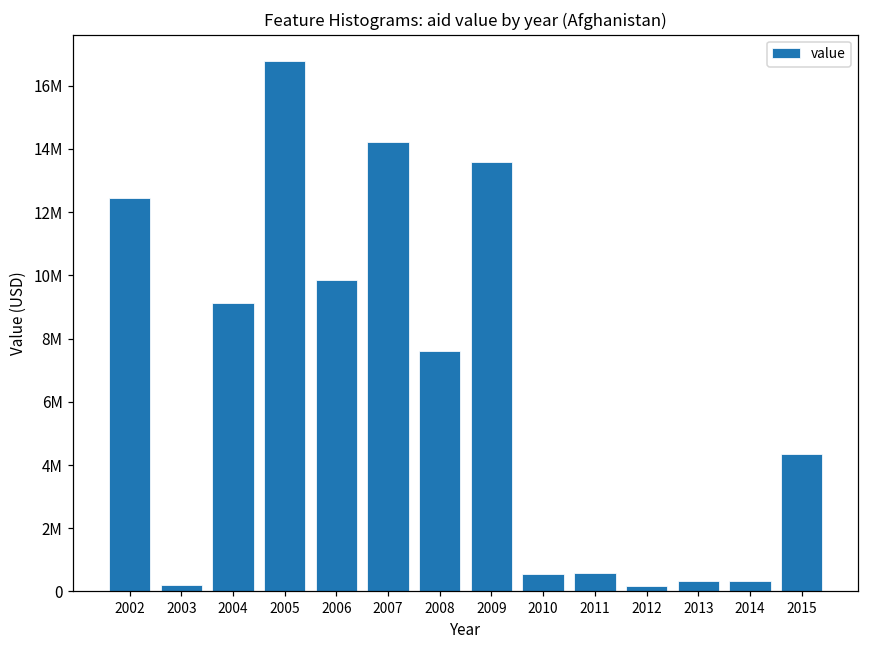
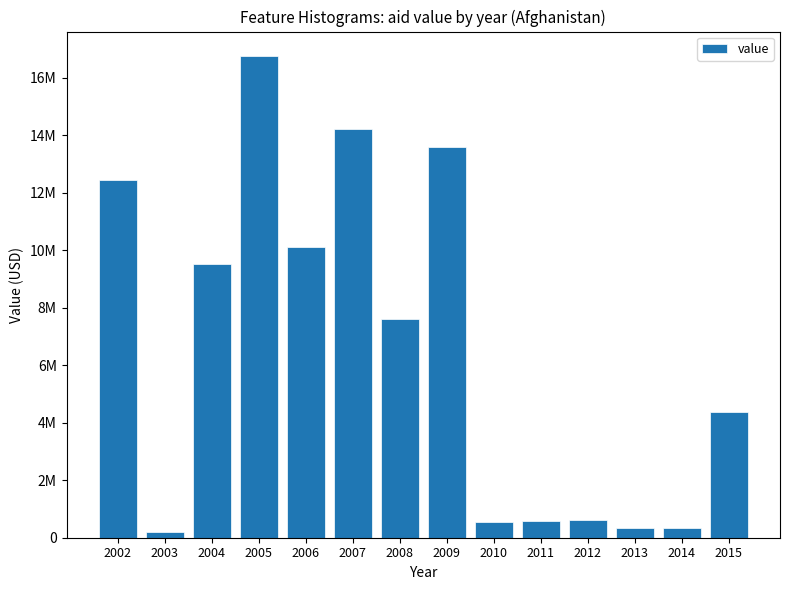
2004: 9100000 -> 9500000
2006: 9800000 -> 10100000
2012: 200000 -> 600000
